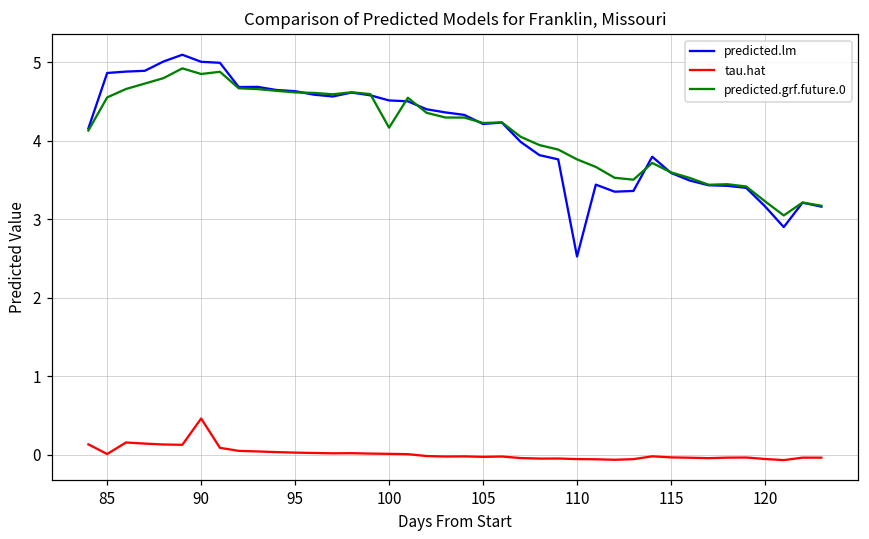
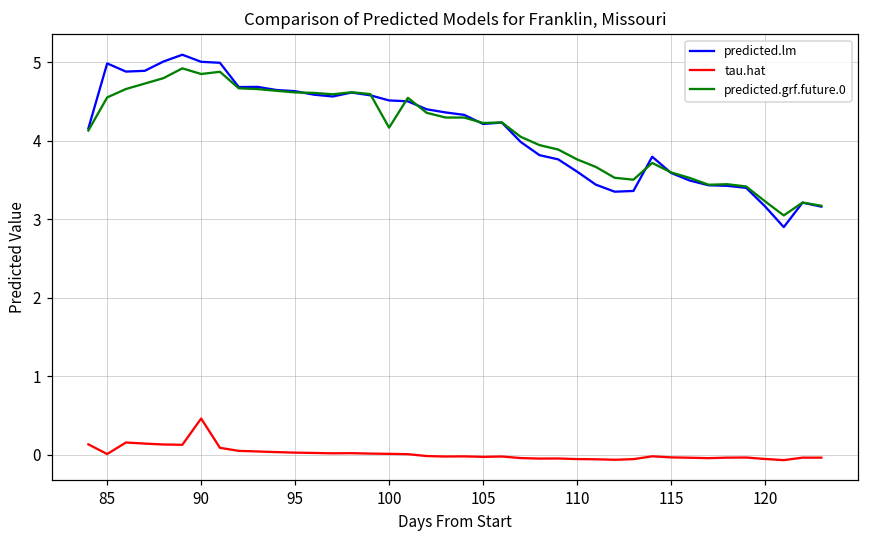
predicted.lm, 85: 4.9 -> 5.0
predicted.lm, 110: 2.5 -> 3.6
